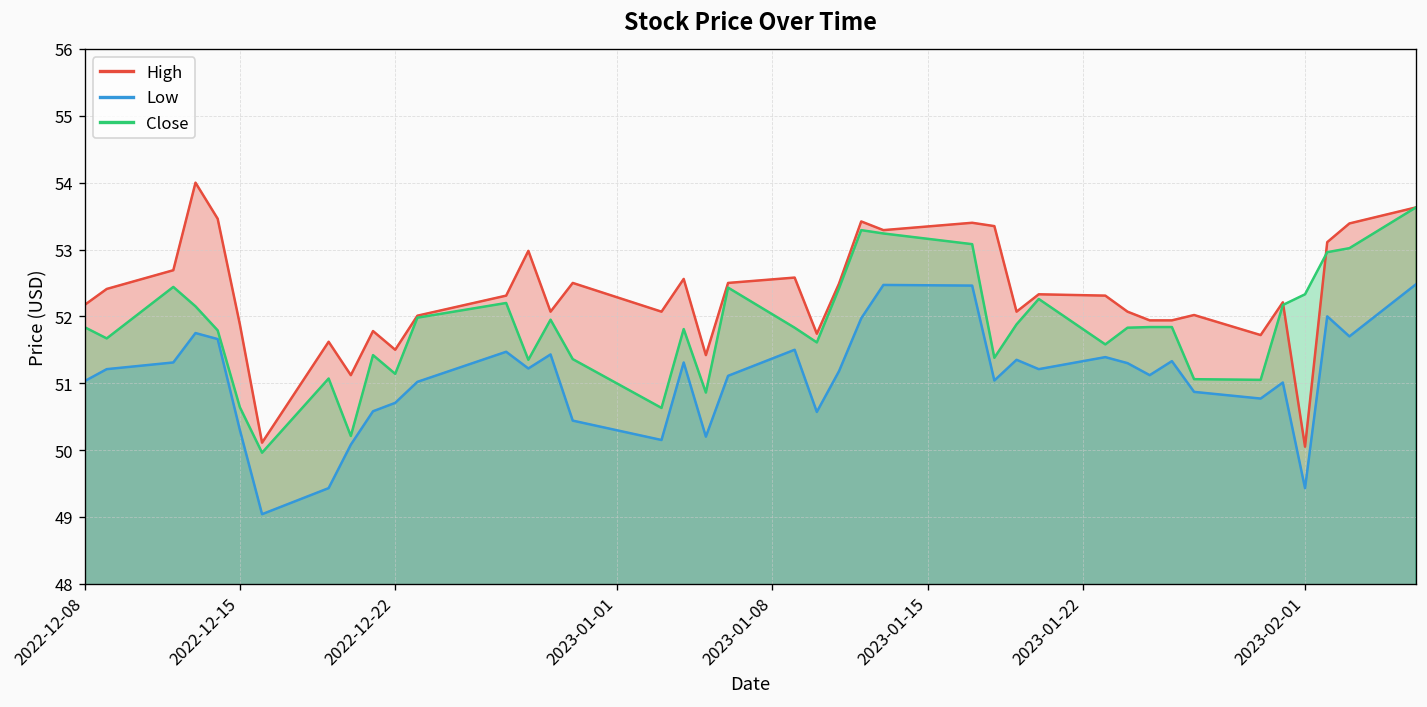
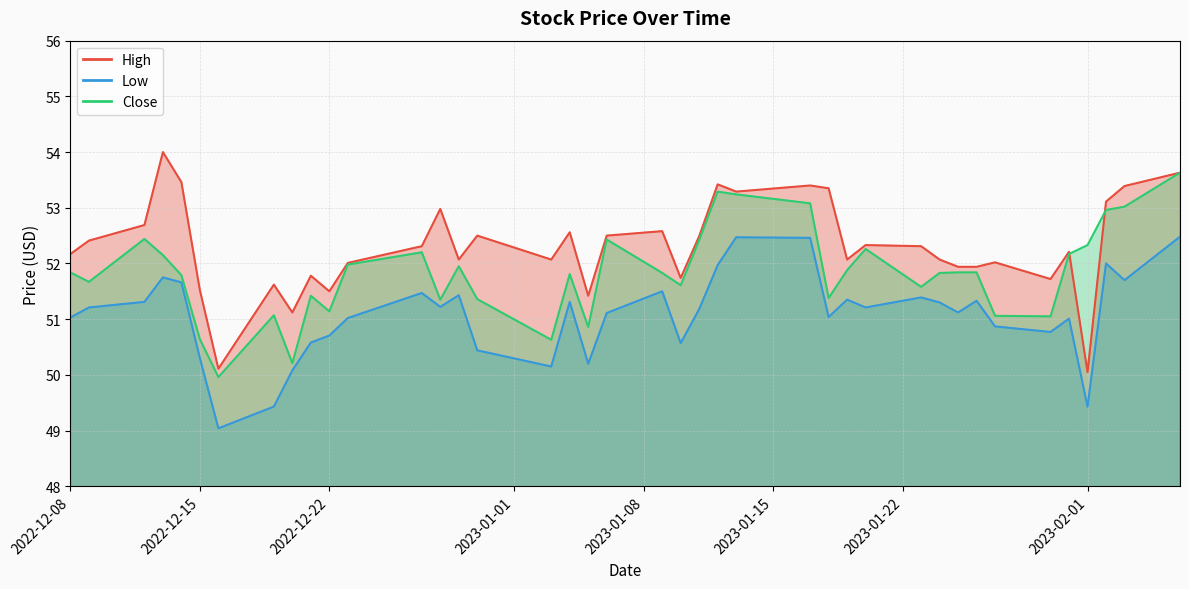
High, 2022-12-15: 51.9 -> 51.5
